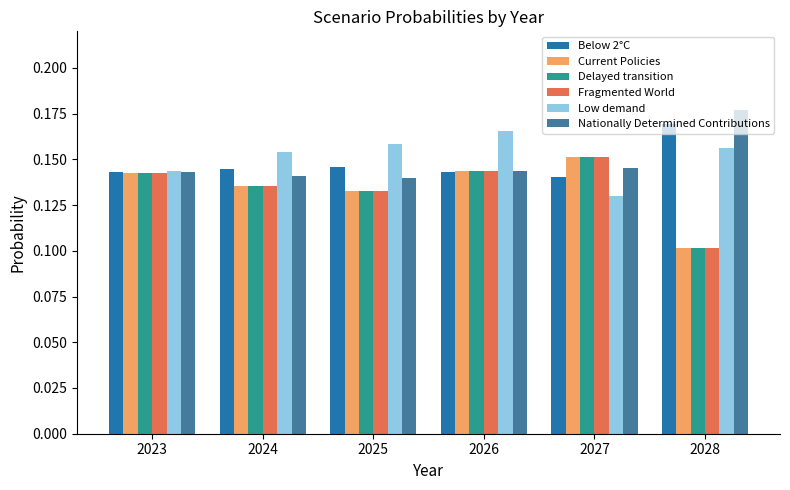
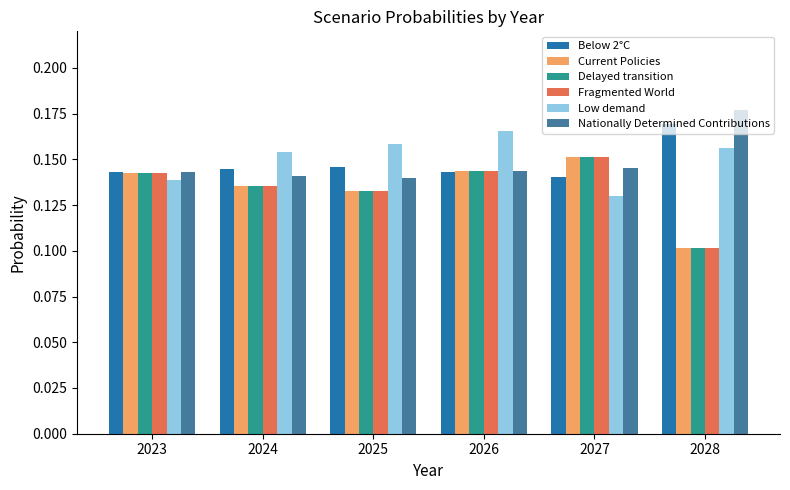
Low demand, 2023: 0.143 -> 0.139
